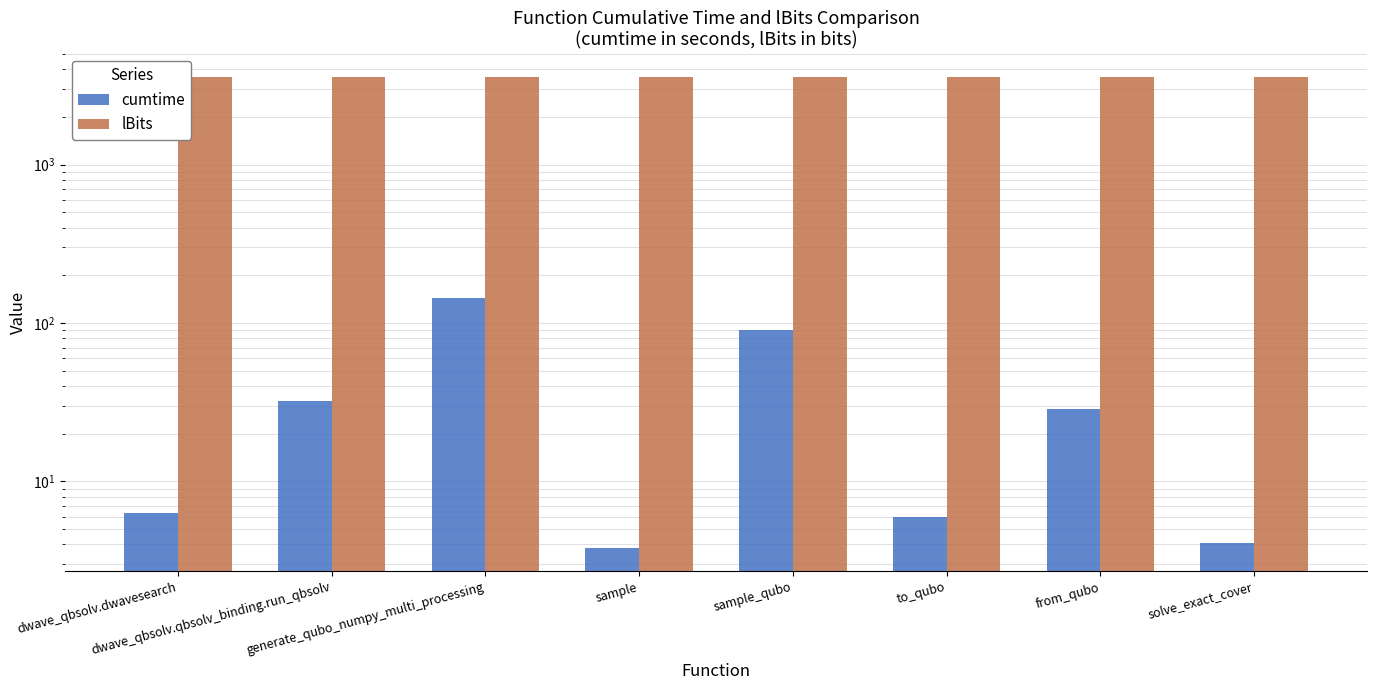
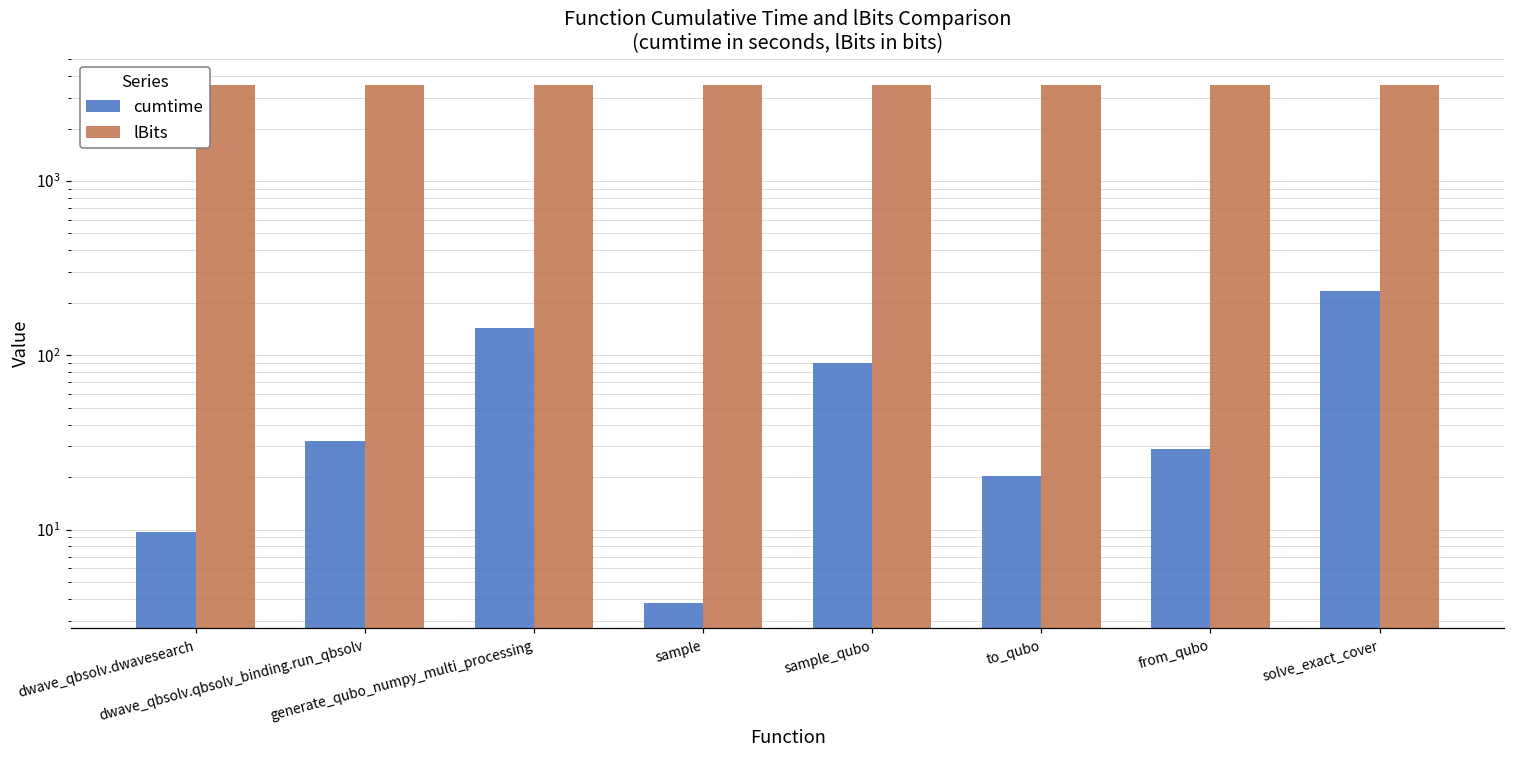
cumtime, dwave_qbsolv.dwavesearch: 6.4 -> 10
cumtime, to_qubo: 6.0 -> 20
cumtime, solve_exact_cover: 4.1 -> 230
